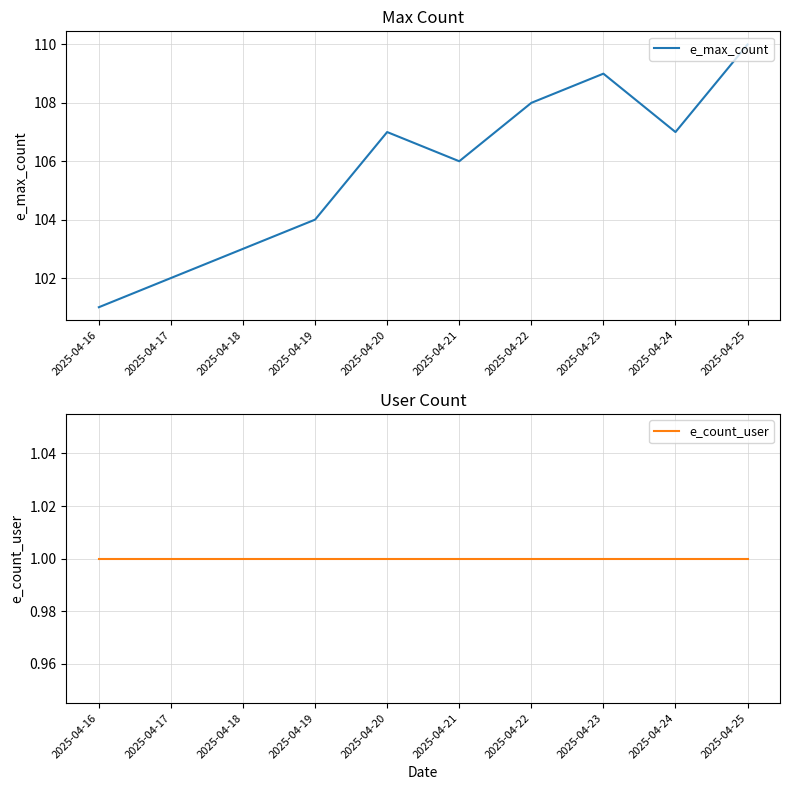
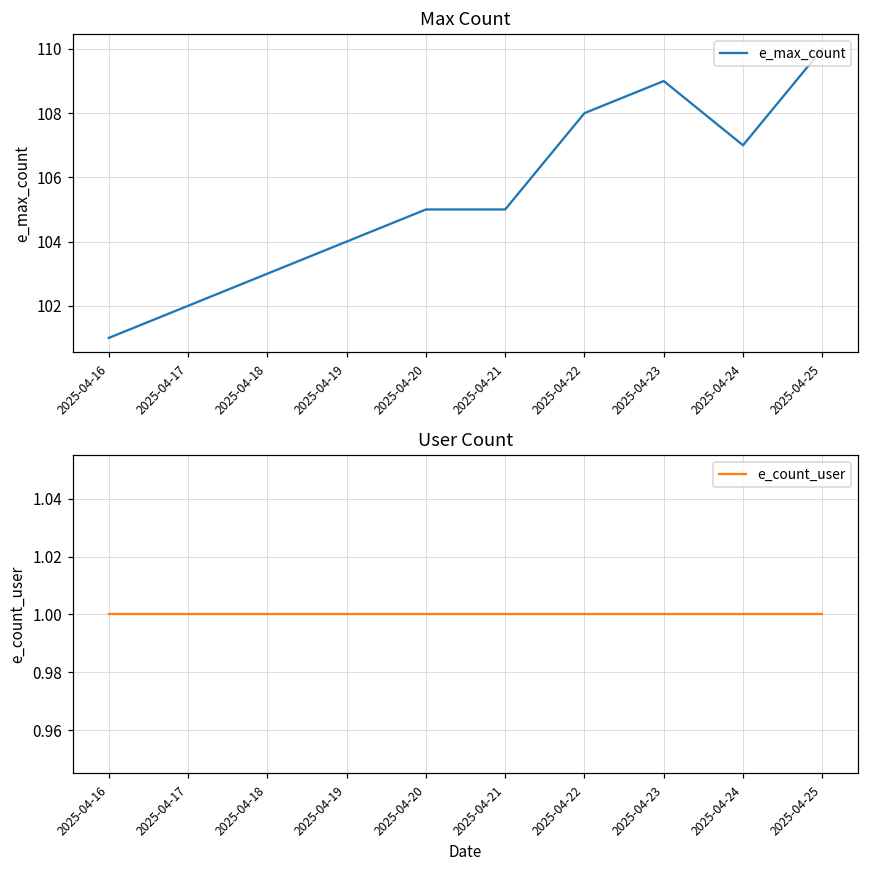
Max Count, 2025-04-20: 107 -> 105
Max Count, 2025-04-21: 106 -> 105
